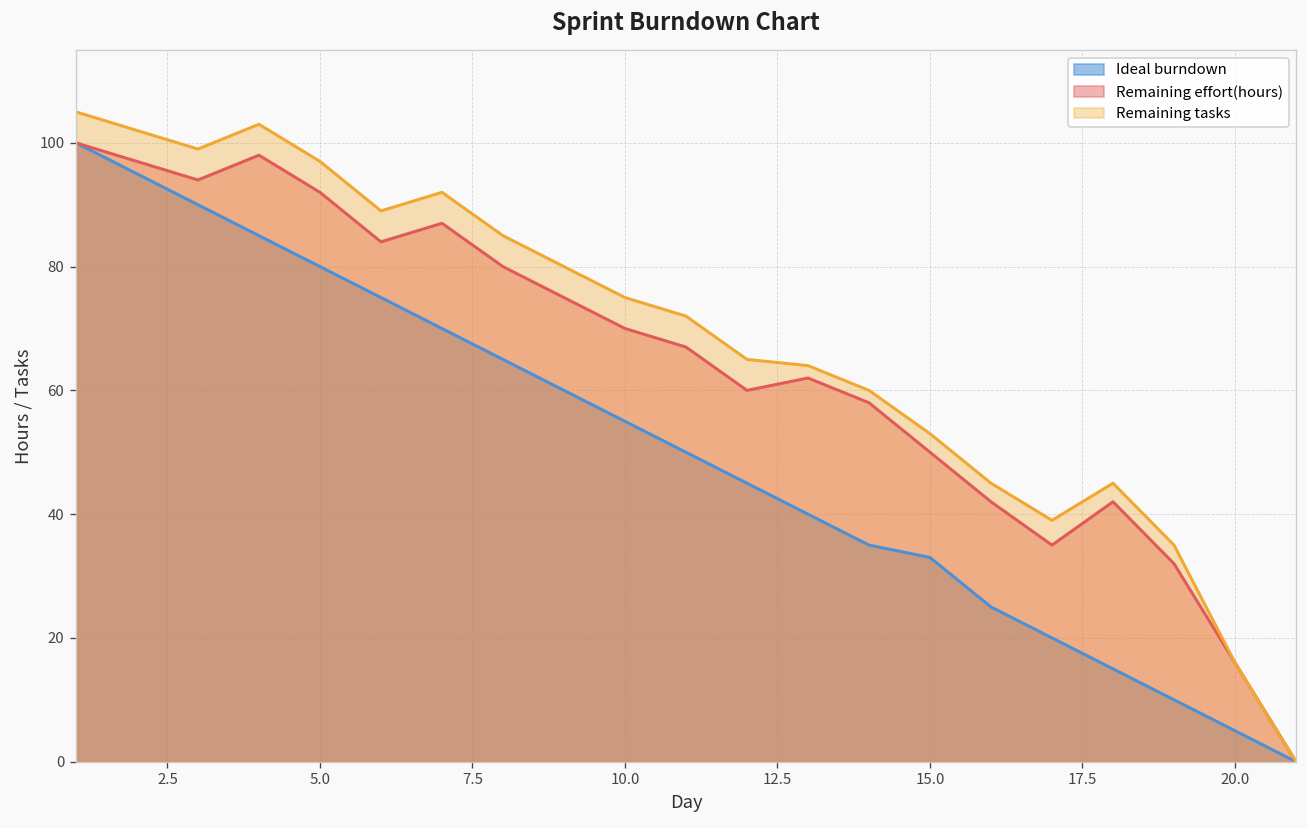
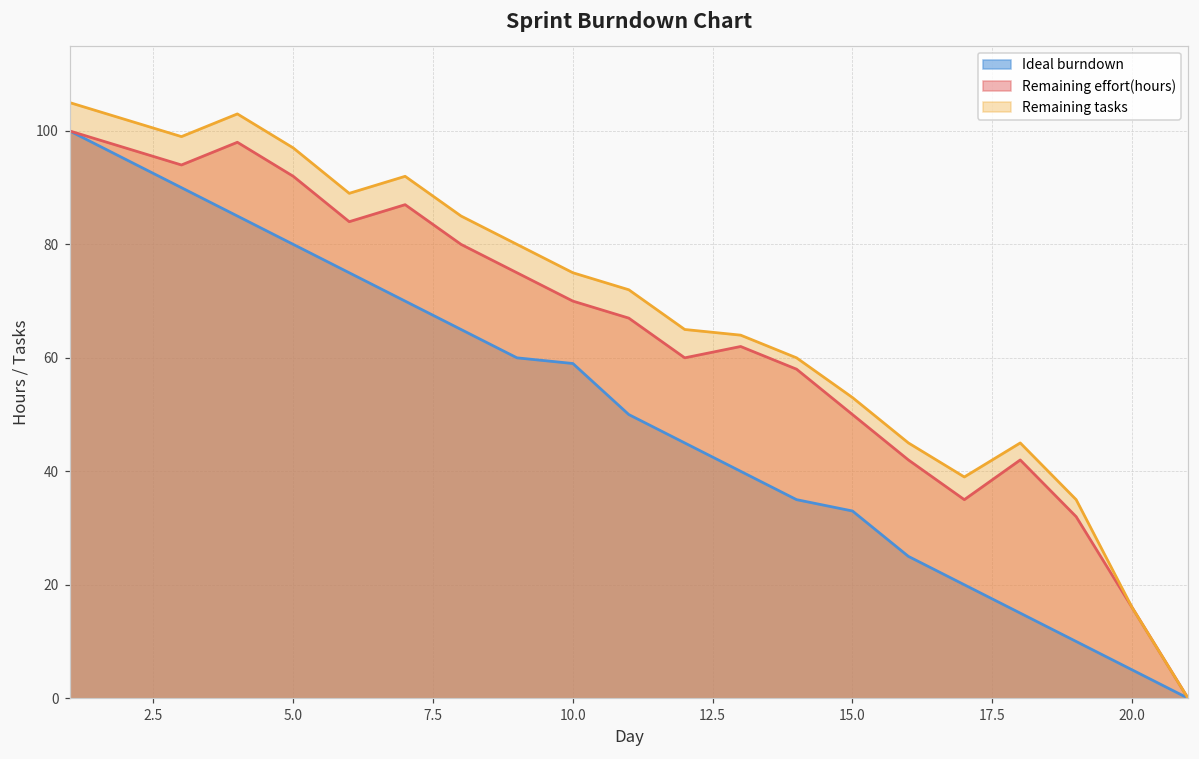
Ideal burndown, 10.0: 55 -> 59
